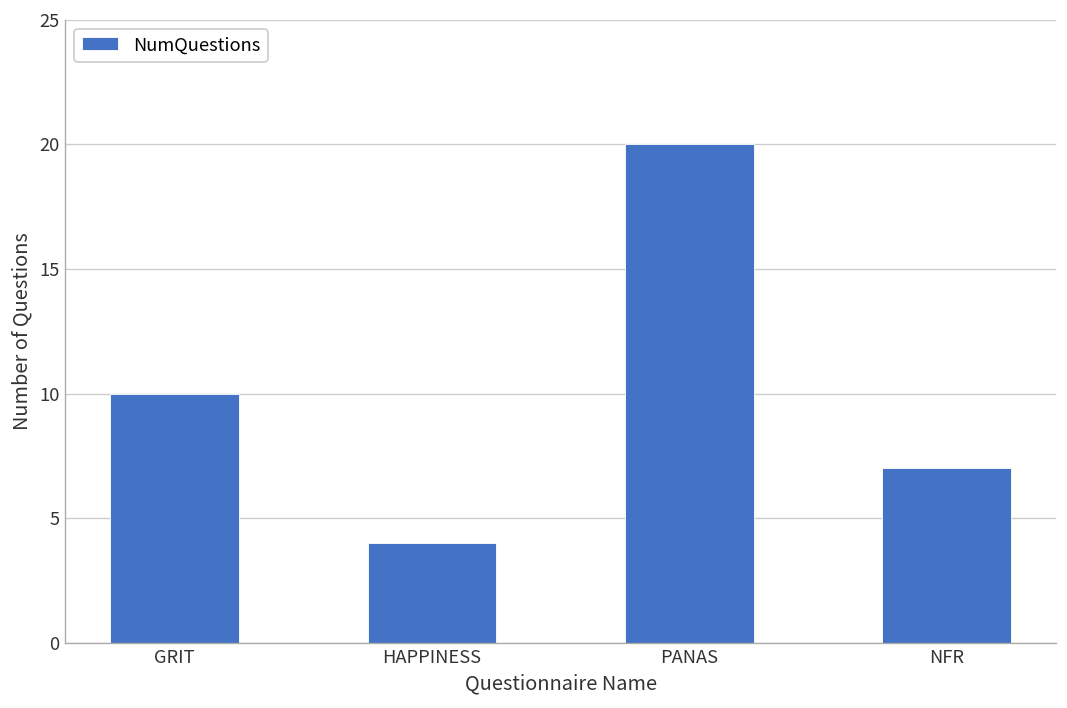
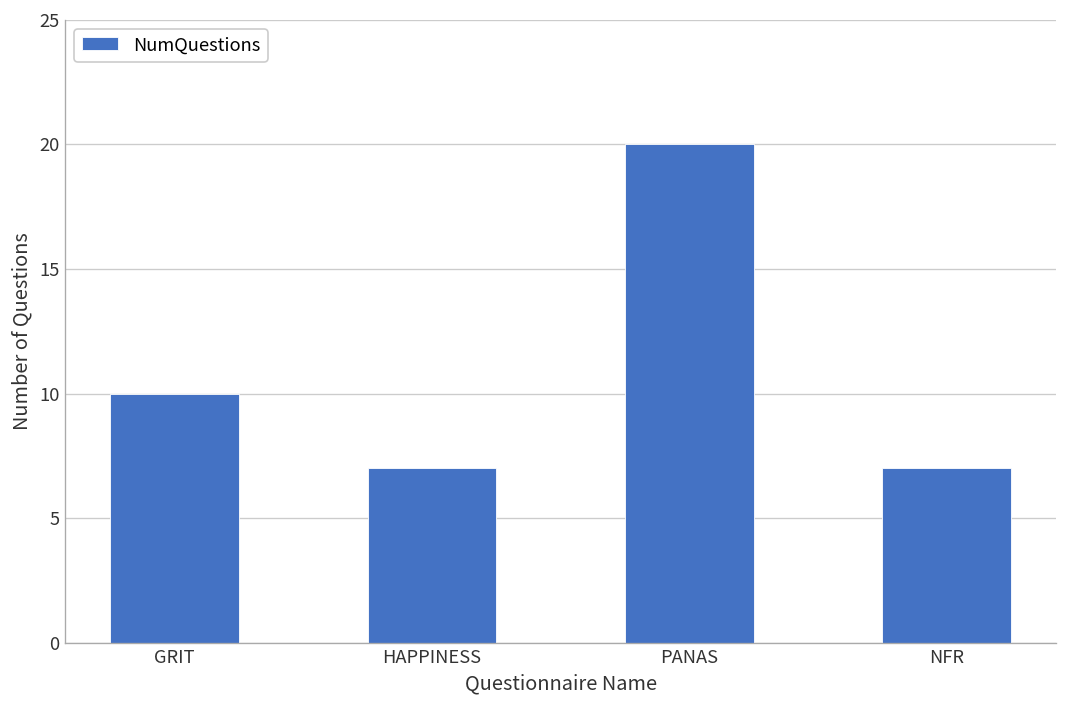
HAPPINESS: 4 -> 7
